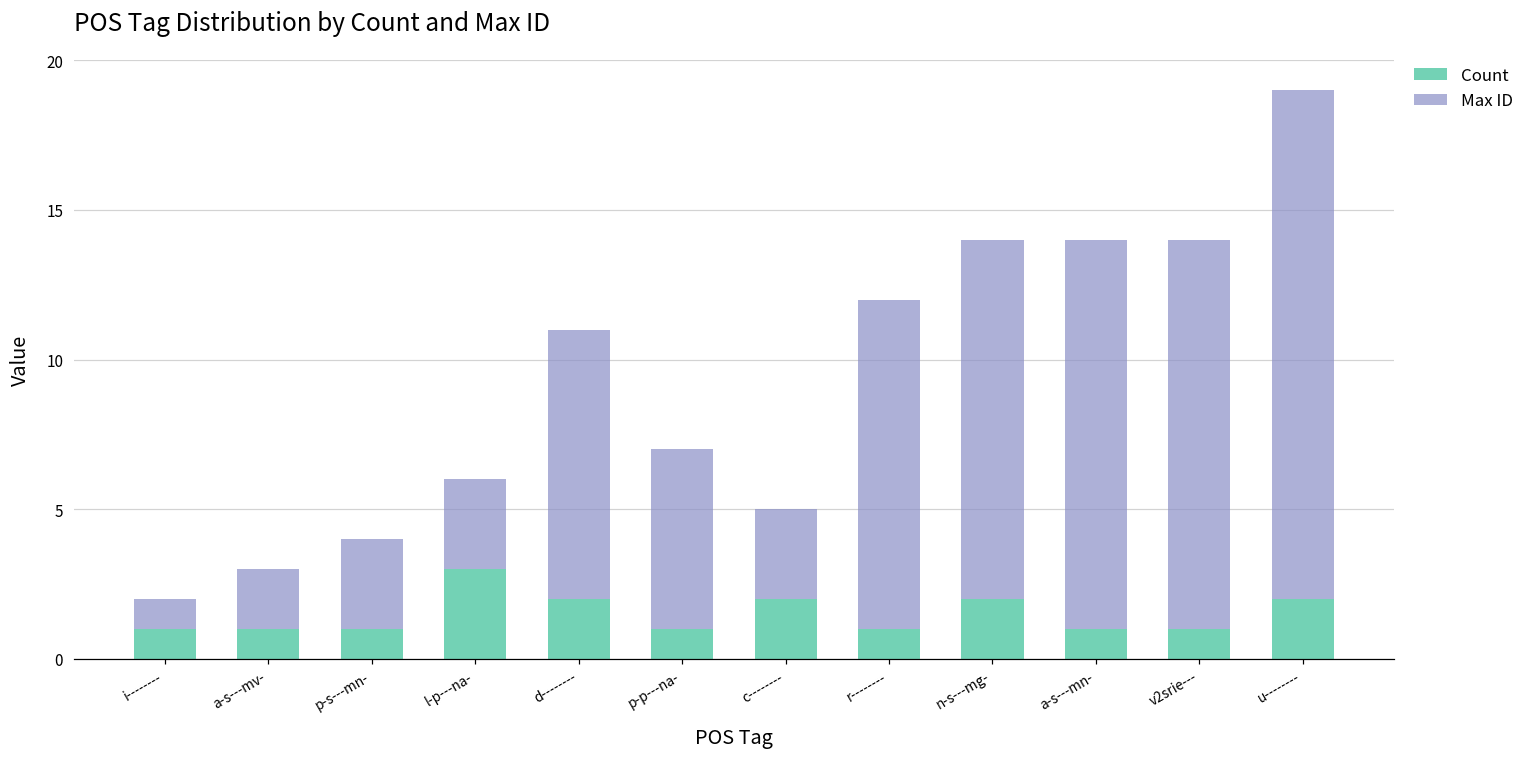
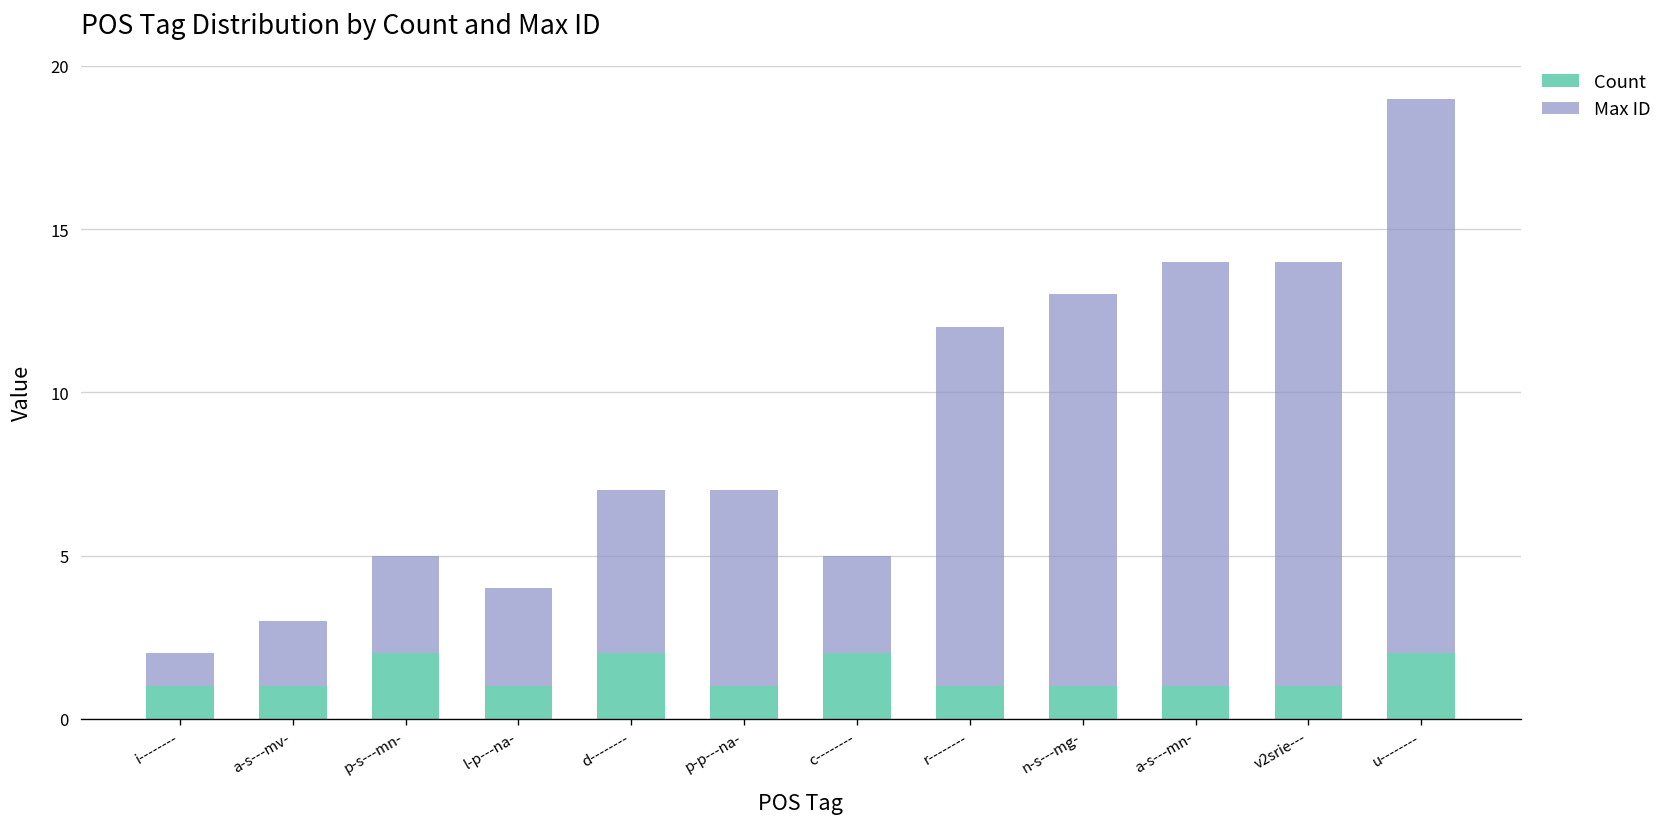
Count, p-s---mn-: 1 -> 2
Count, l-p---na-: 3 -> 1
Max ID, d--------: 9 -> 5
Count, n-s---mg-: 2 -> 1
